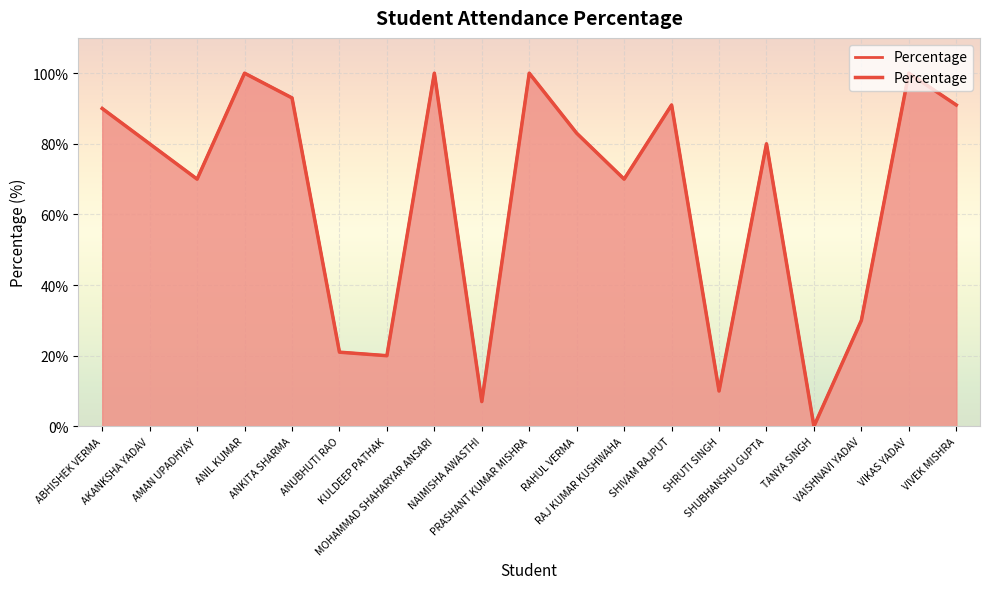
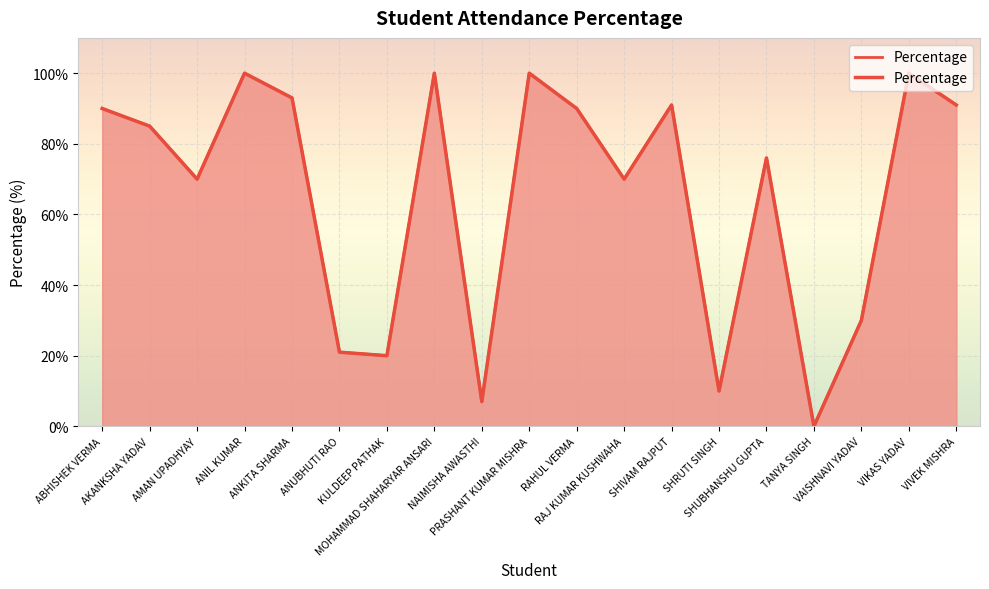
AKANKSHA YADAV: 80% -> 85%
RAHUL VERMA: 83% -> 90%
SHUBHANSHU GUPTA: 80% -> 76%
